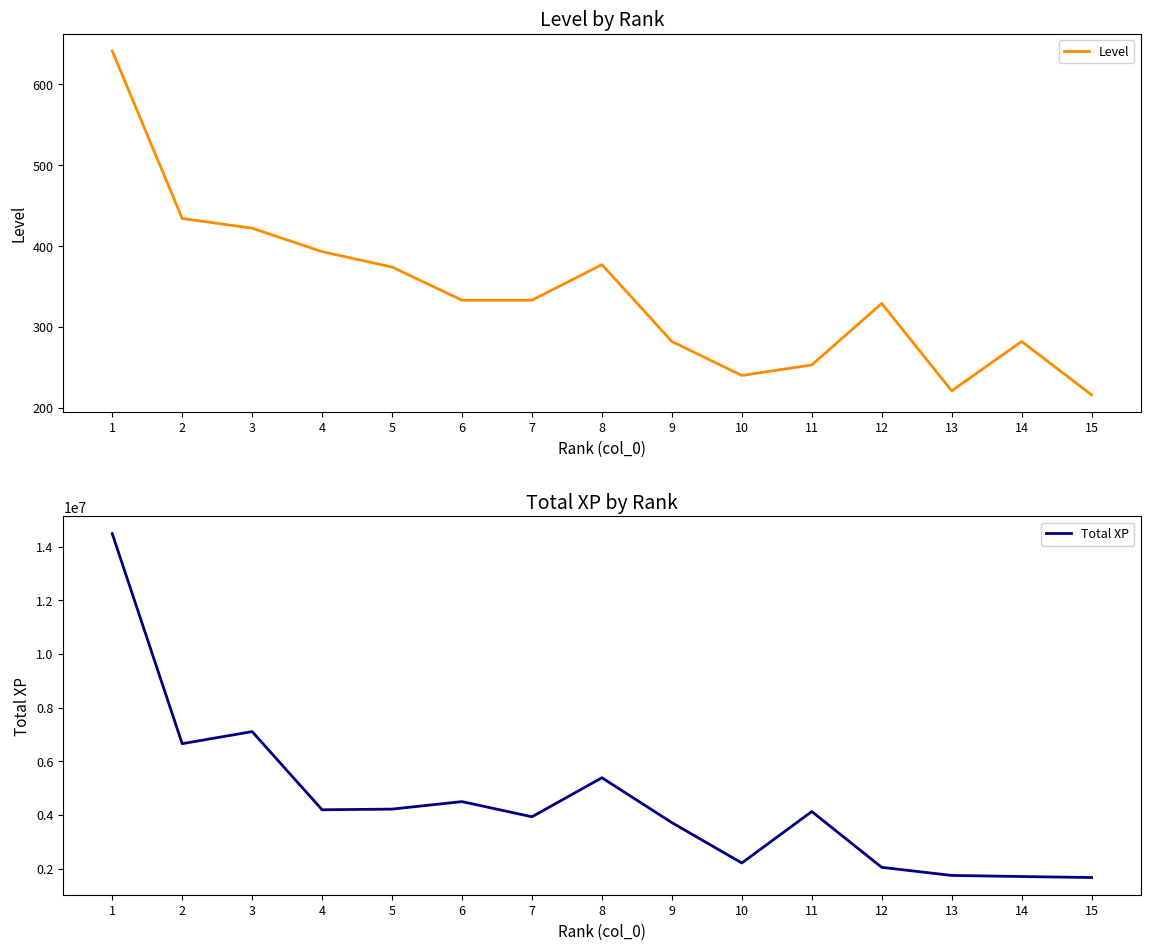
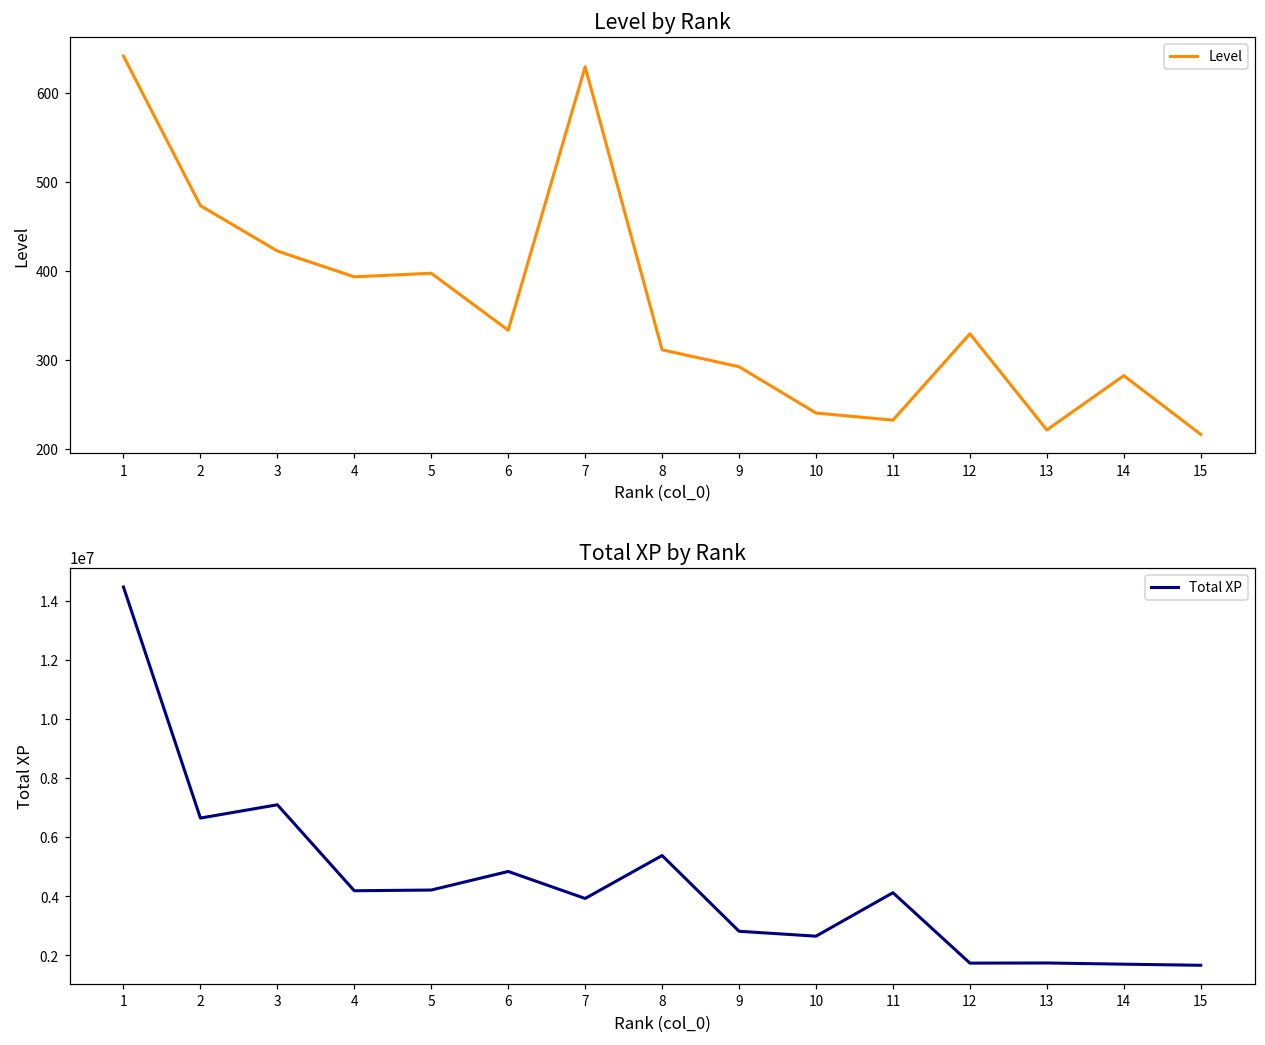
Level by Rank, 2: 430 -> 470
Level by Rank, 5: 370 -> 400
Level by Rank, 7: 330 -> 630
Level by Rank, 8: 380 -> 310
Level by Rank, 9: 280 -> 290
Level by Rank, 11: 250 -> 230
Total XP by Rank, 6: 4500000 -> 4800000
Total XP by Rank, 9: 3700000 -> 2800000
Total XP by Rank, 10: 2200000 -> 2700000
Total XP by Rank, 12: 2000000 -> 1700000
